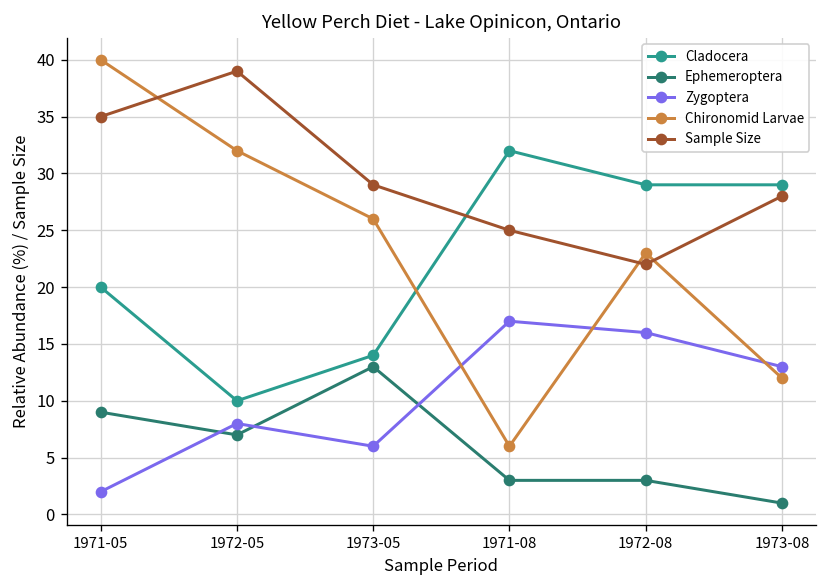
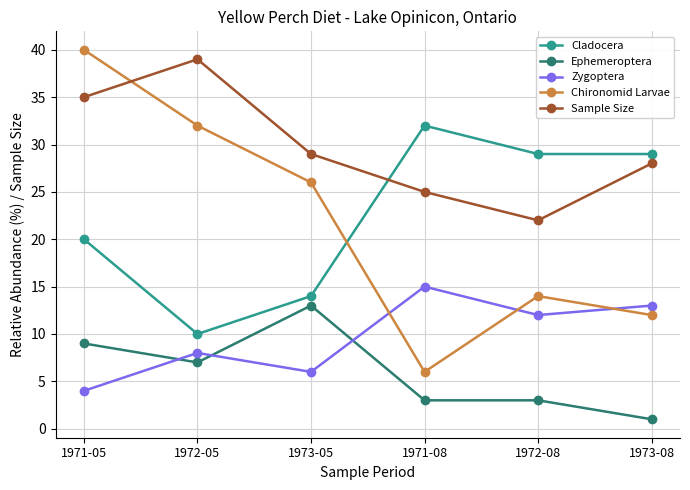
Zygoptera, 1971-05: 2 -> 4
Zygoptera, 1971-08: 17 -> 15
Zygoptera, 1972-08: 16 -> 12
Chironomid Larvae, 1972-08: 23 -> 14
